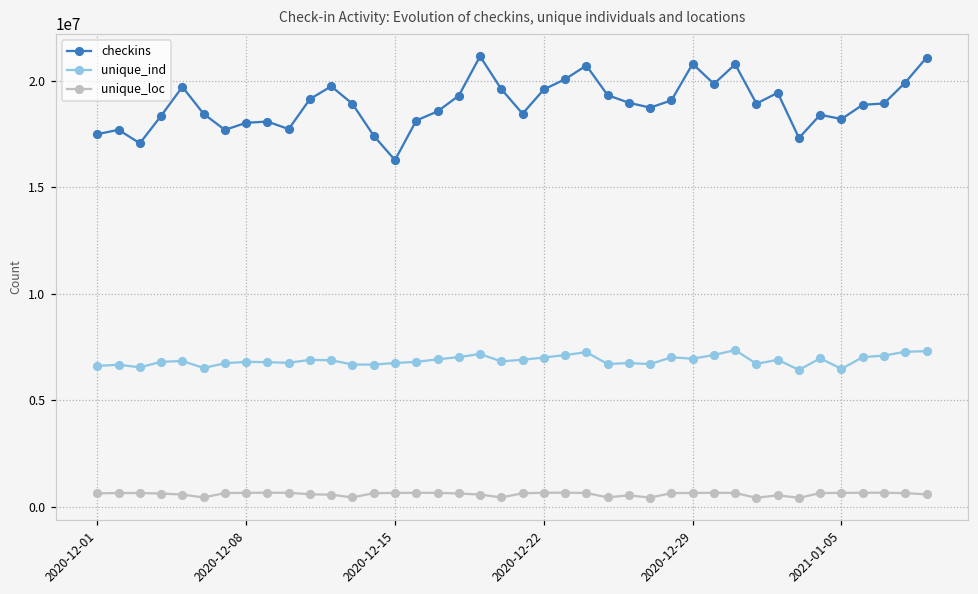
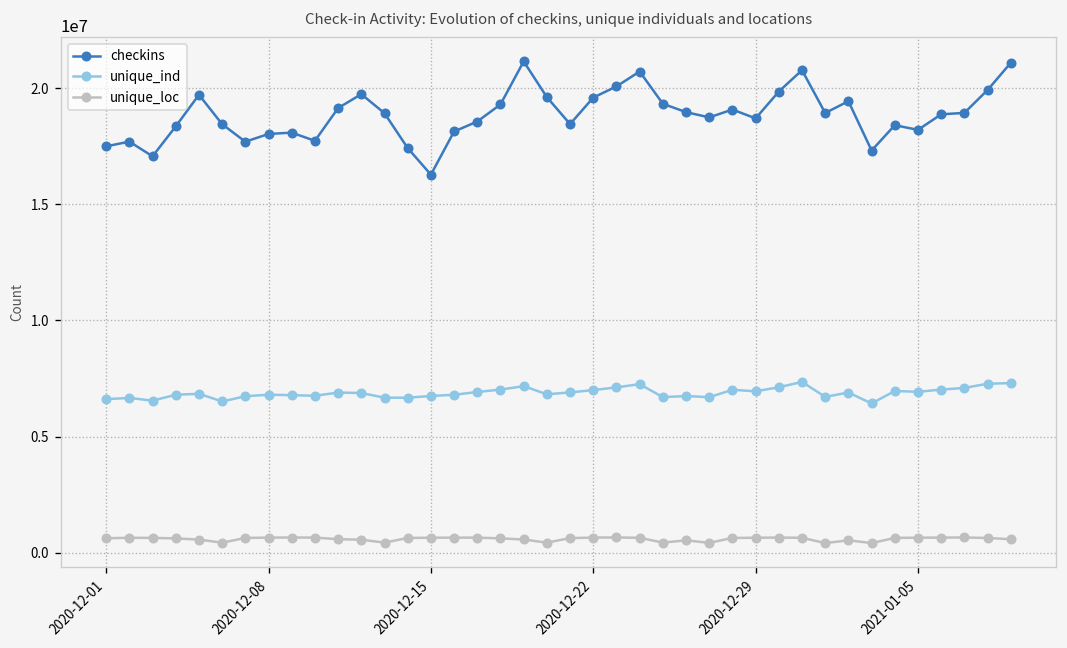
checkins, 2020-12-29: 20800000 -> 18700000
unique_ind, 2021-01-05: 6500000 -> 6900000
